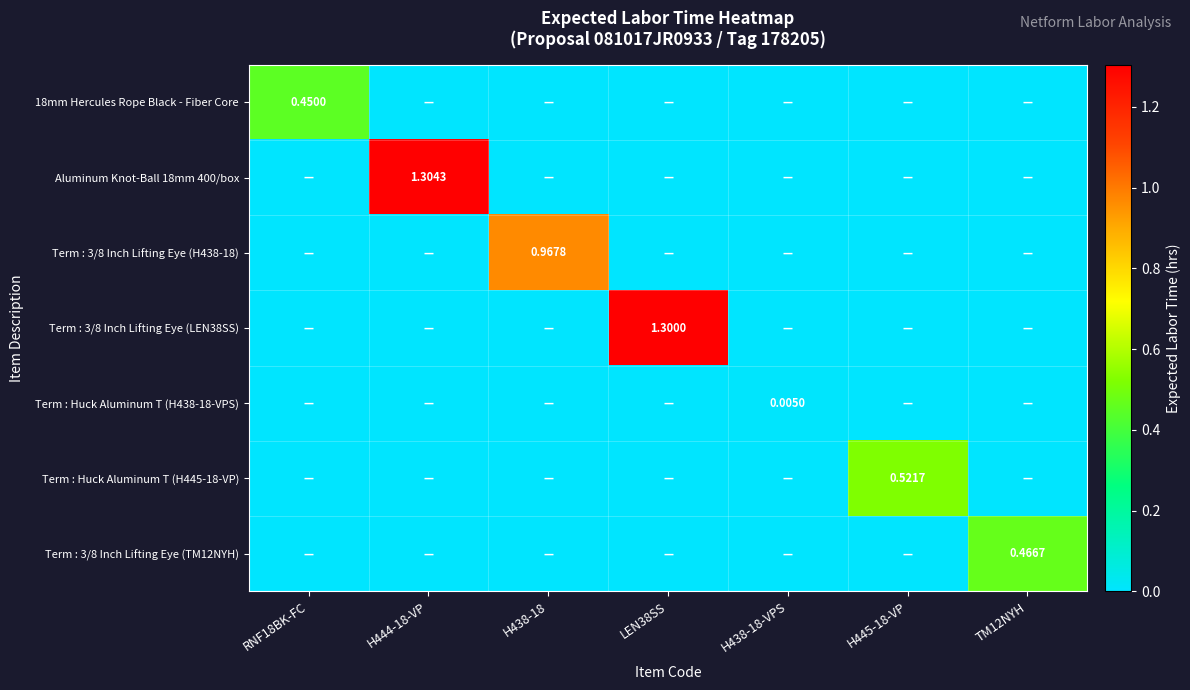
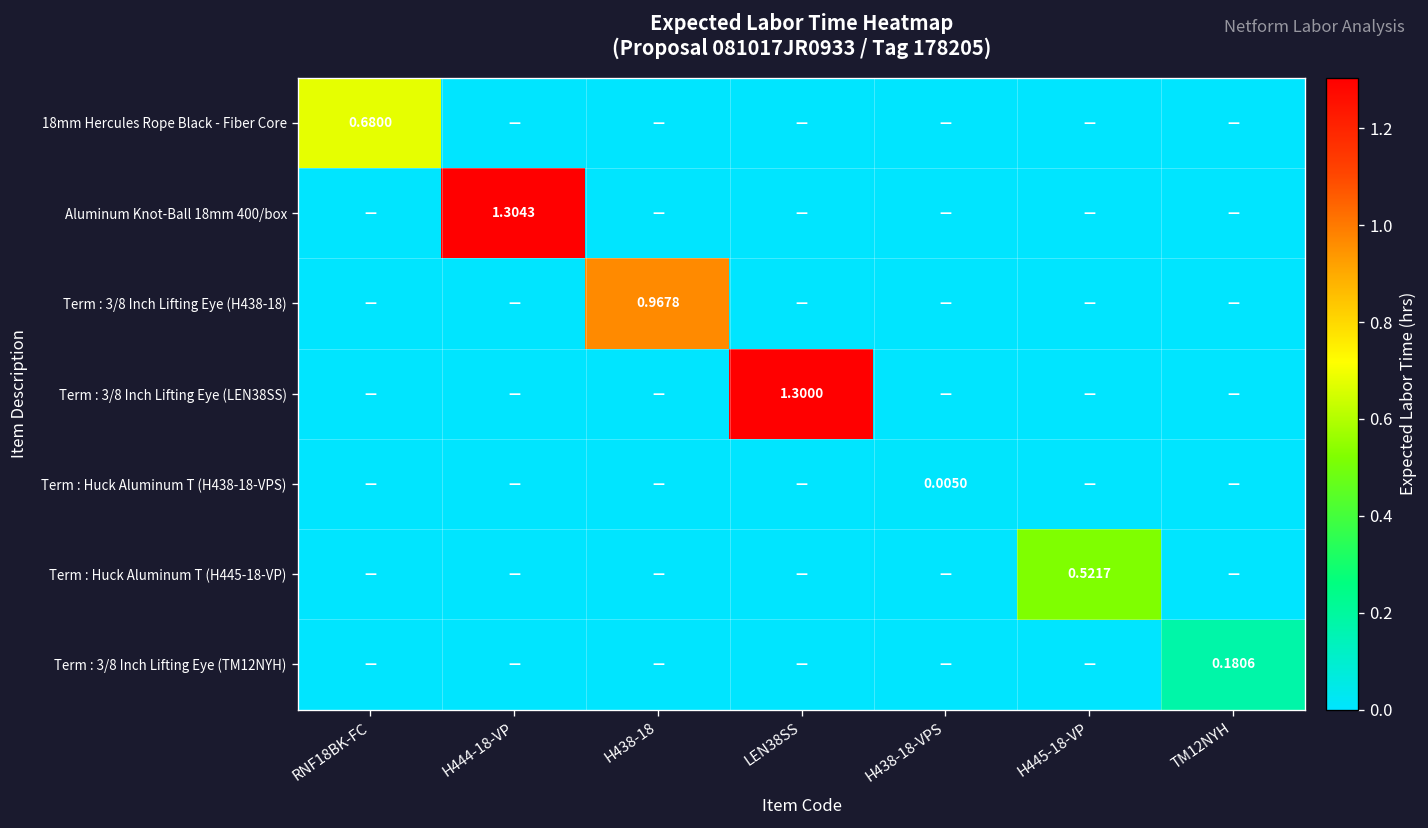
18mm Hercules Rope Black - Fiber Core, RNF18BK-FC: 0.4500 -> 0.6800
Term : 3/8 Inch Lifting Eye (TM12NYH), TM12NYH: 0.4667 -> 0.1806
